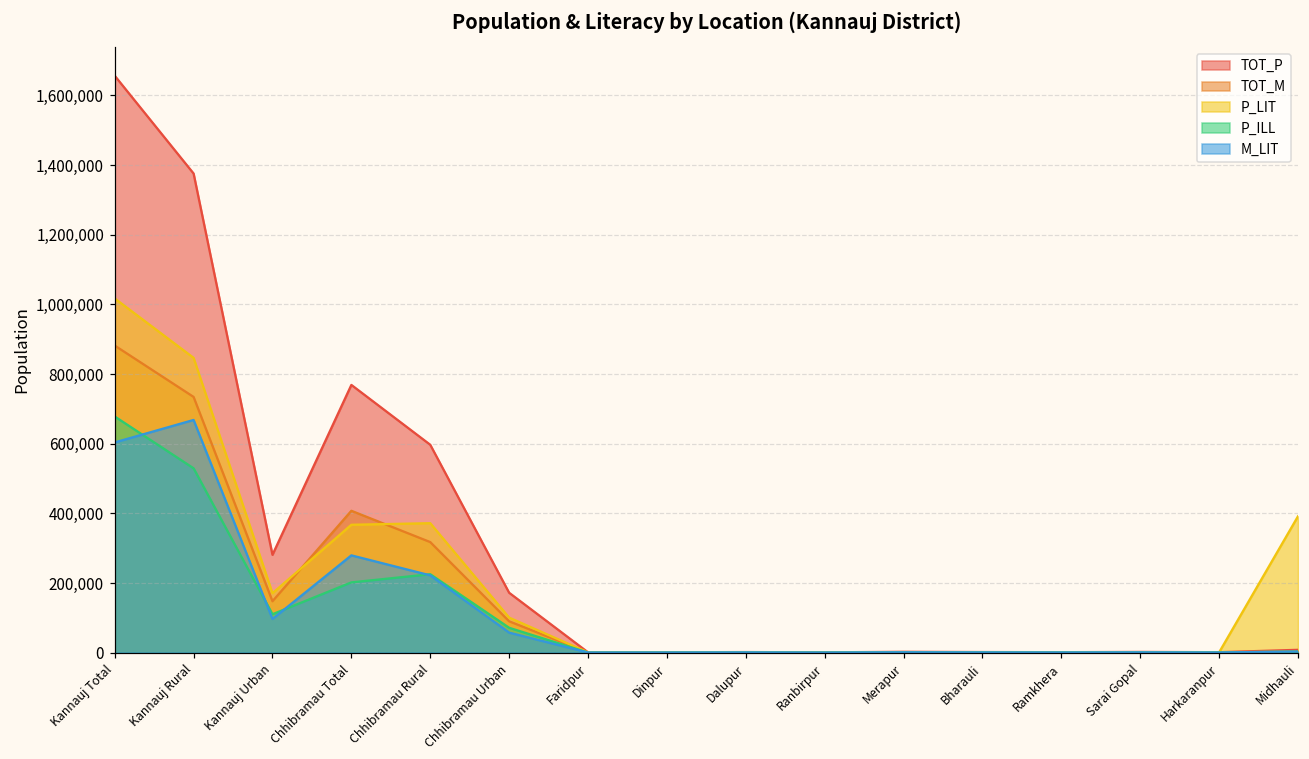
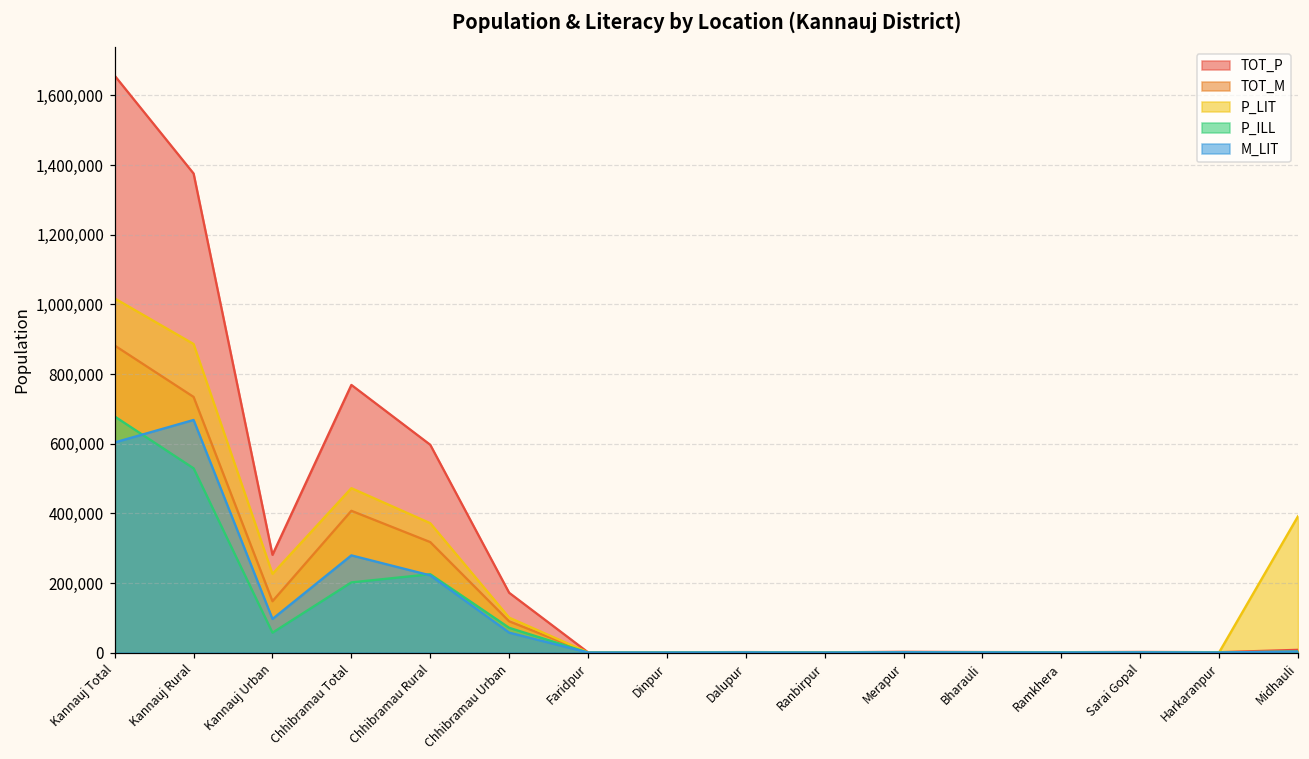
P_LIT, Kannauj Rural: 850,000 -> 890,000
P_LIT, Kannauj Urban: 170,000 -> 230,000
P_ILL, Kannauj Urban: 110,000 -> 60,000
P_LIT, Chhibramau Total: 370,000 -> 470,000
